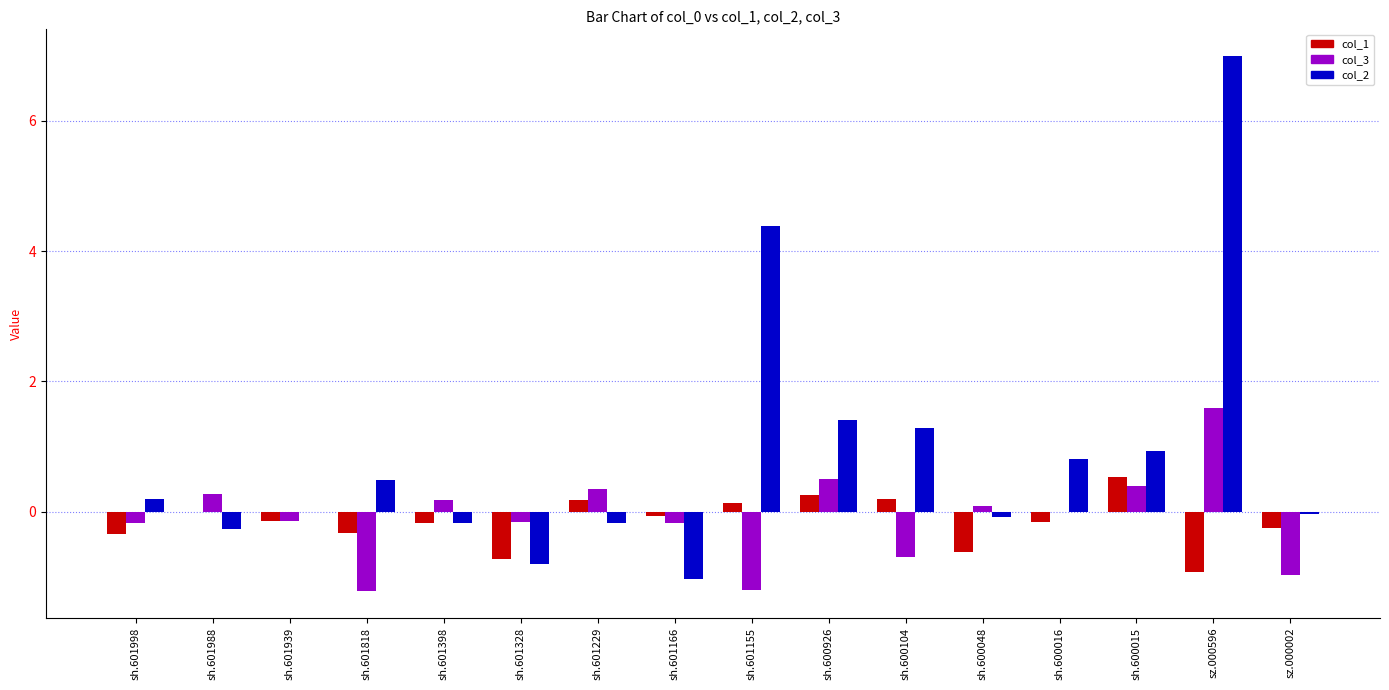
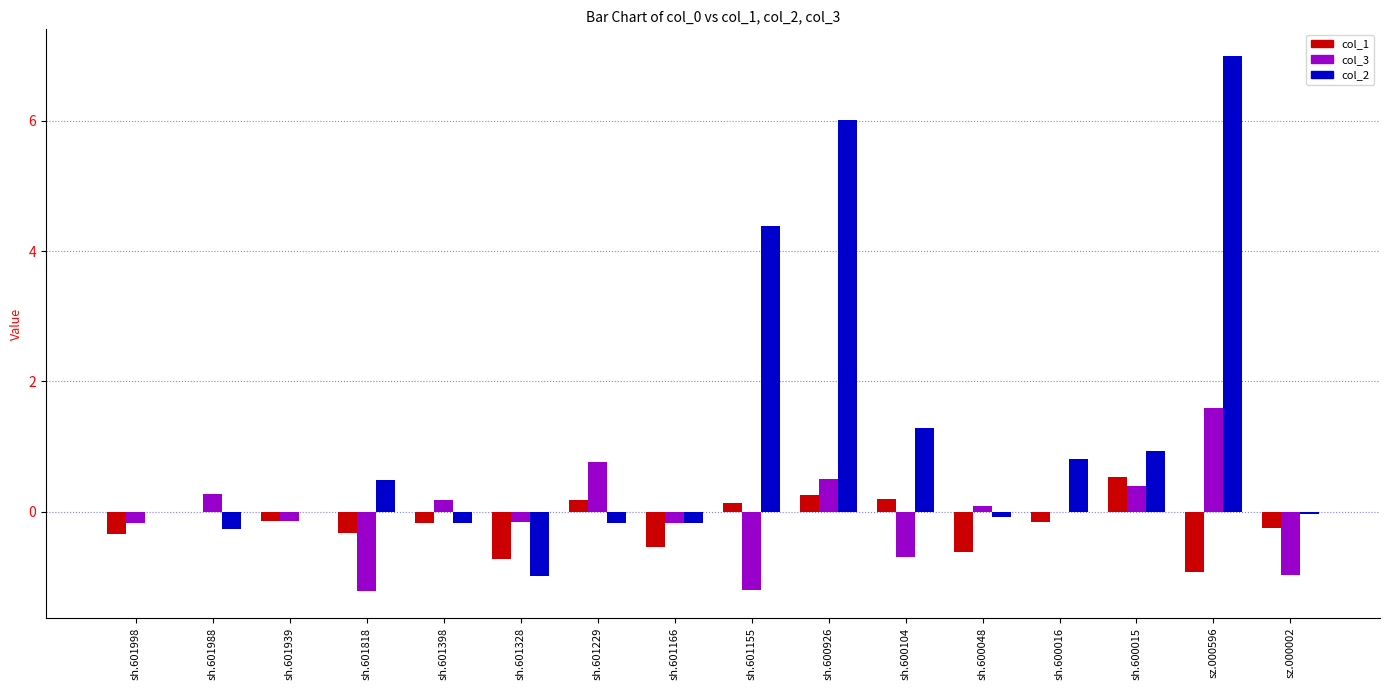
col_2, sh.601998: 0.2 -> 0.0
col_2, sh.601328: -0.8 -> -1.0
col_3, sh.601229: 0.3 -> 0.8
col_1, sh.601166: -0.1 -> -0.5
col_2, sh.601166: -1.0 -> -0.2
col_2, sh.600926: 1.4 -> 6.0
